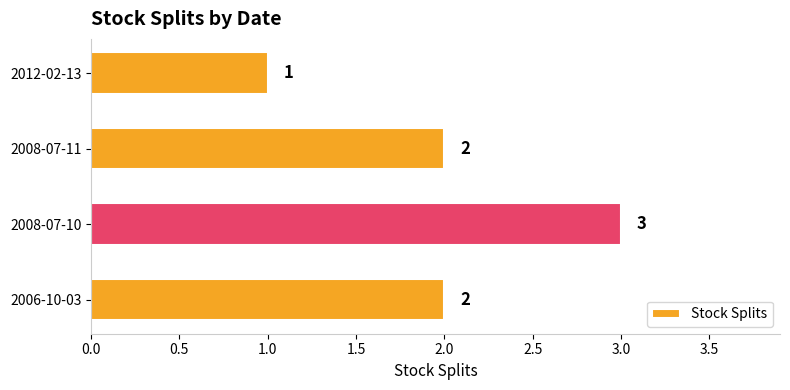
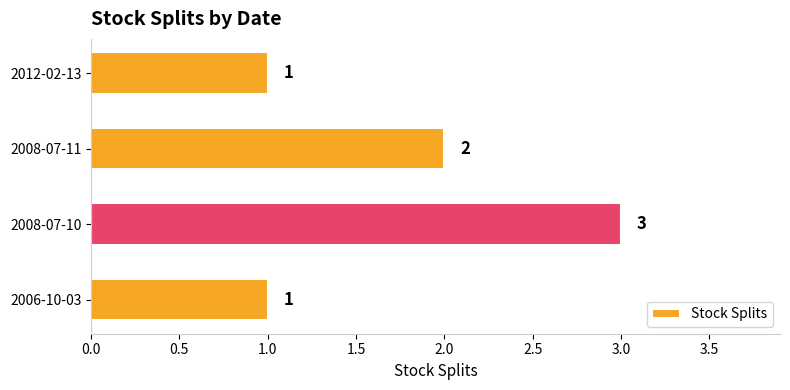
2006-10-03: 2 -> 1
